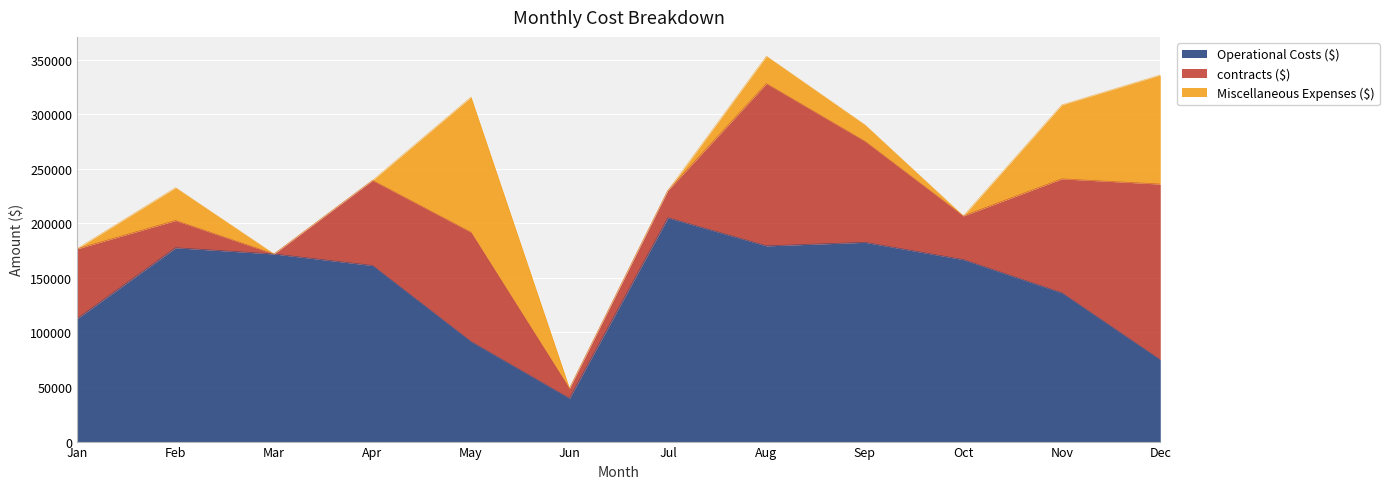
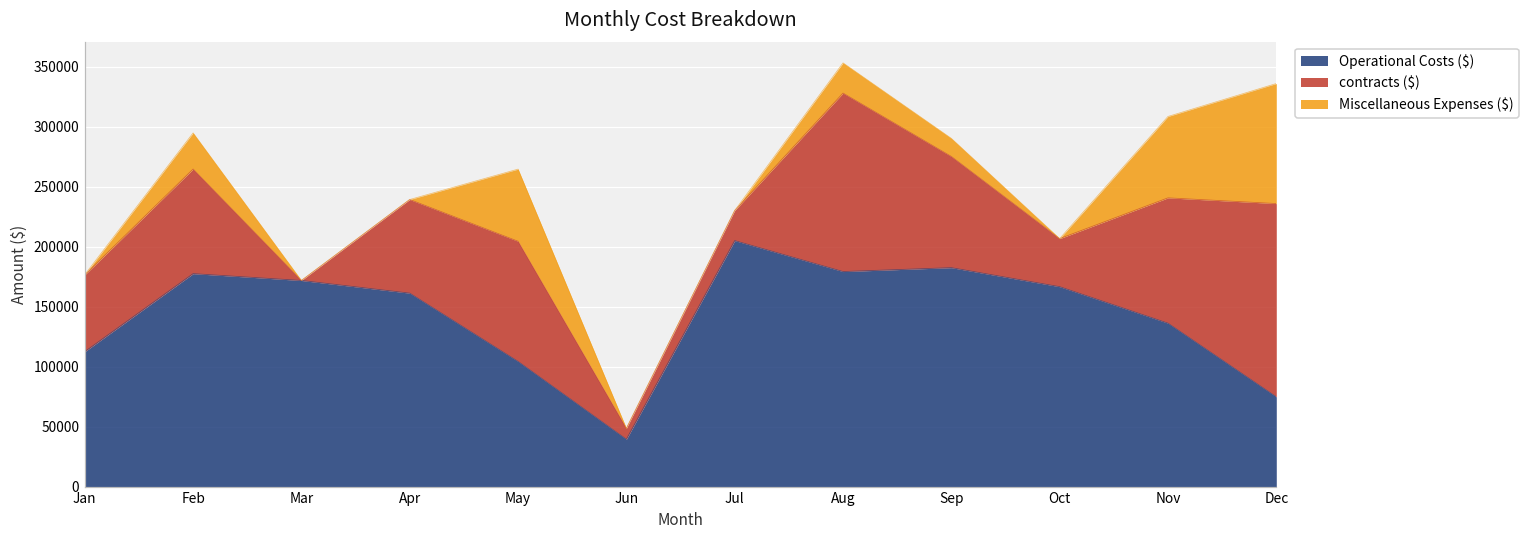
contracts ($), Feb: 25000 -> 87000
Operational Costs ($), May: 92000 -> 104000
Miscellaneous Expenses ($), May: 124000 -> 60000
